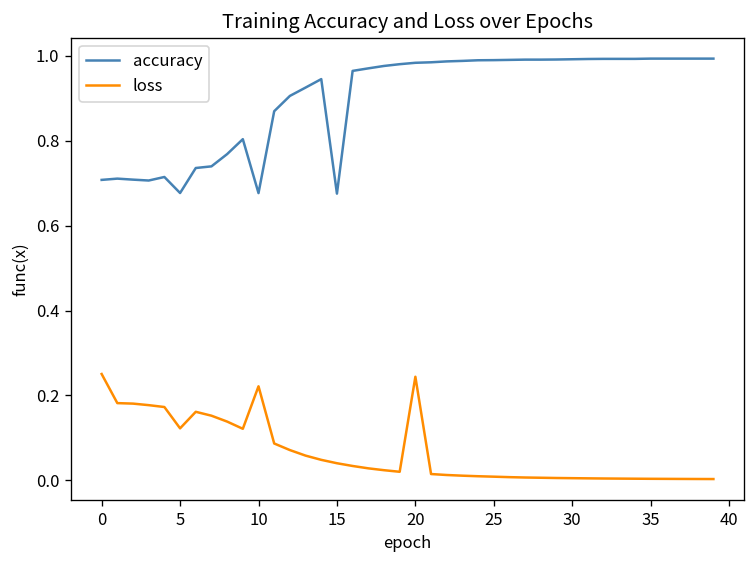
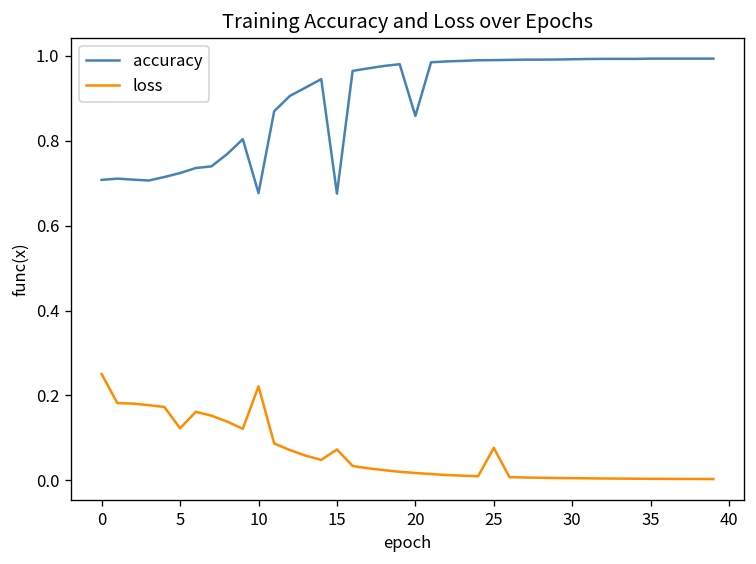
accuracy, 5: 0.68 -> 0.72
loss, 15: 0.04 -> 0.07
accuracy, 20: 0.98 -> 0.86
loss, 20: 0.24 -> 0.02
loss, 25: 0.01 -> 0.08
